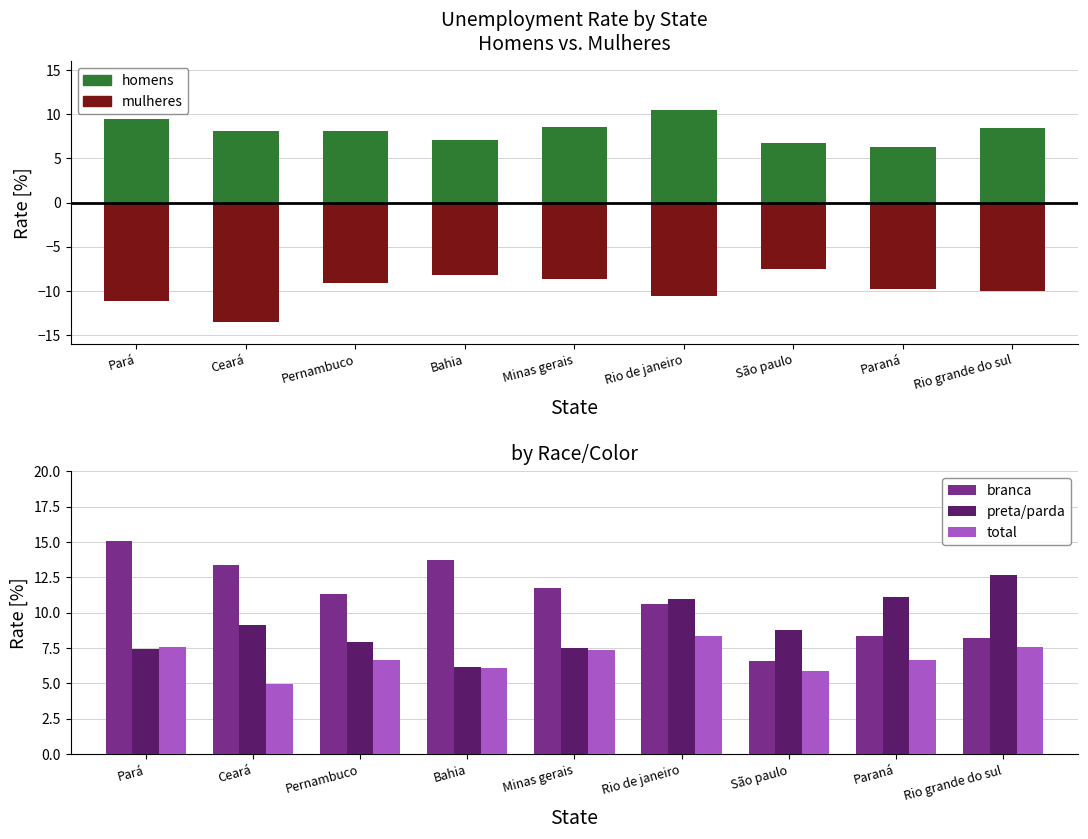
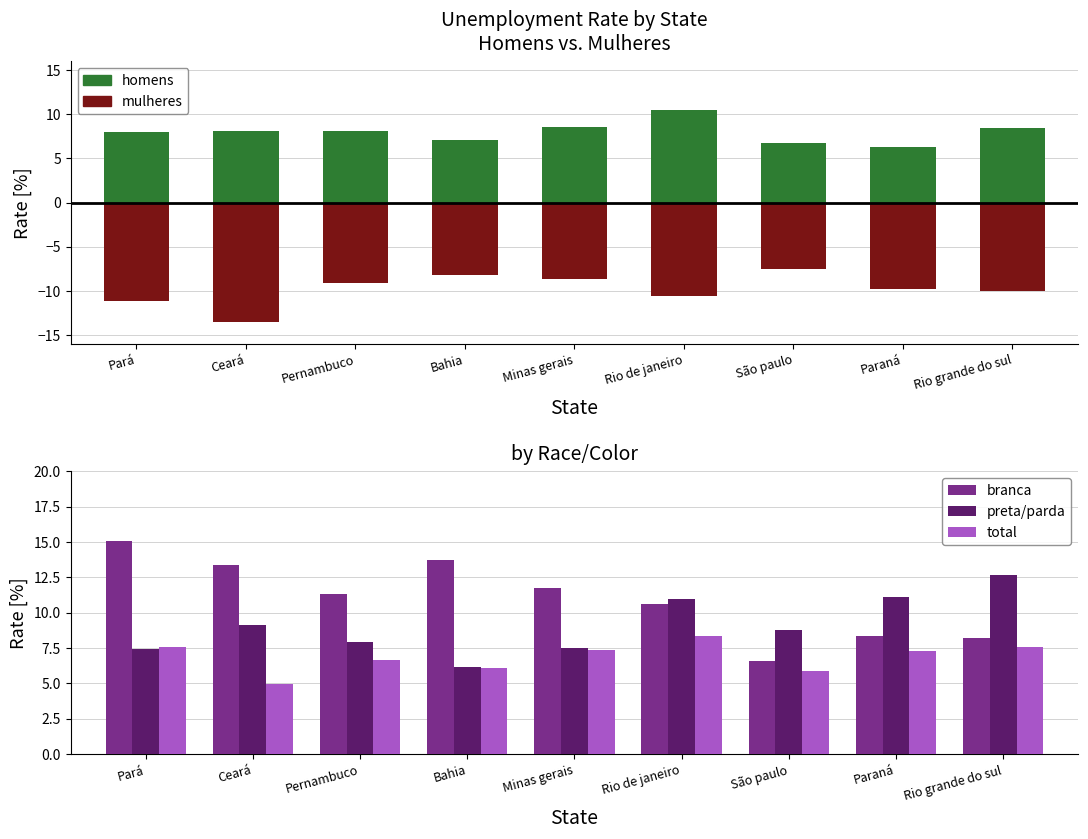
Unemployment Rate by State Homens vs. Mulheres, homens, Pará: 9 -> 8
by Race/Color, total, Paraná: 6.7 -> 7.3
